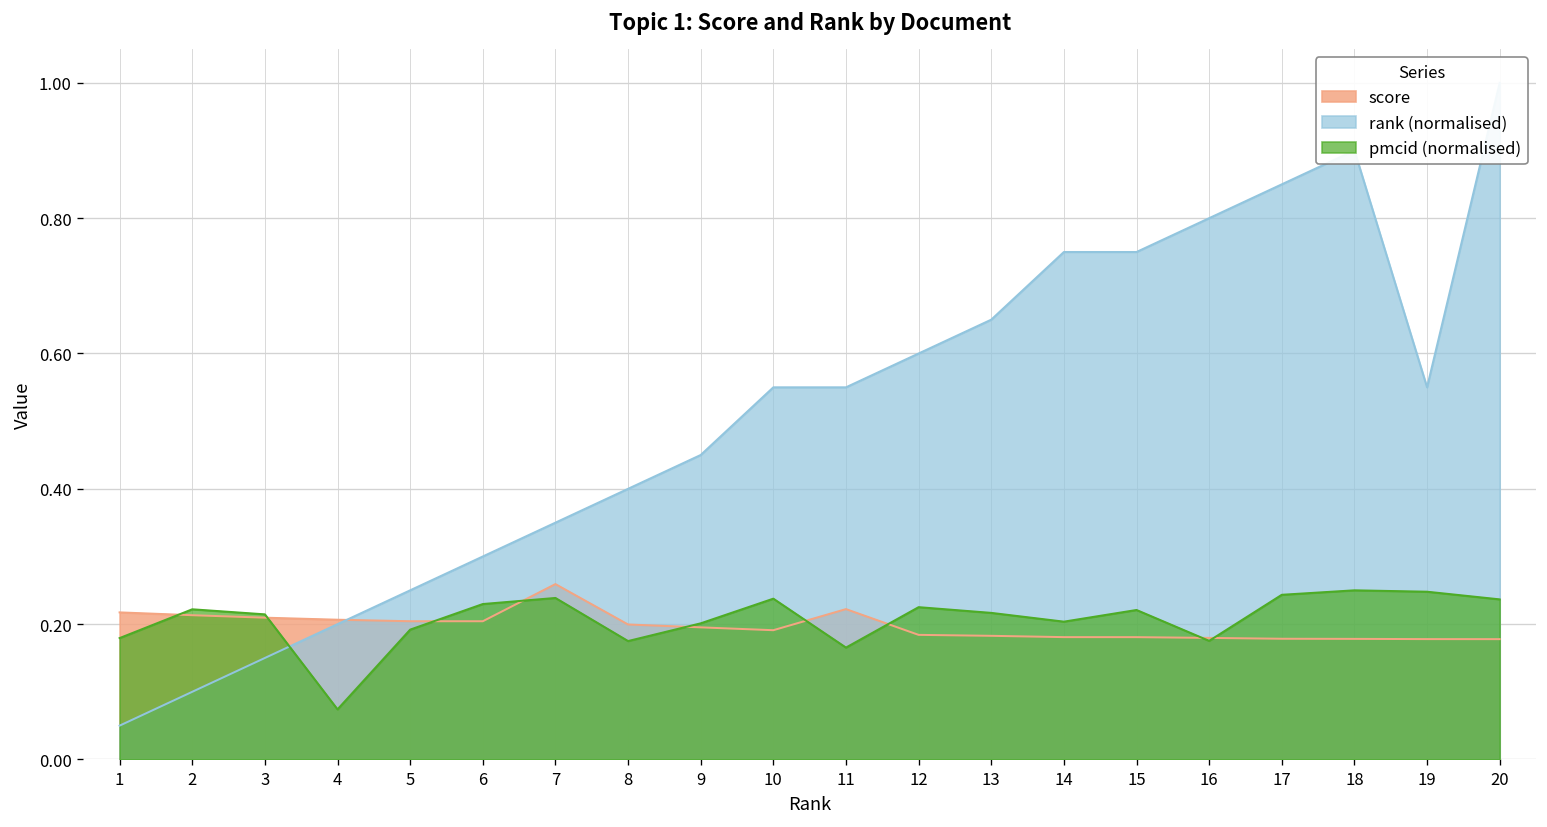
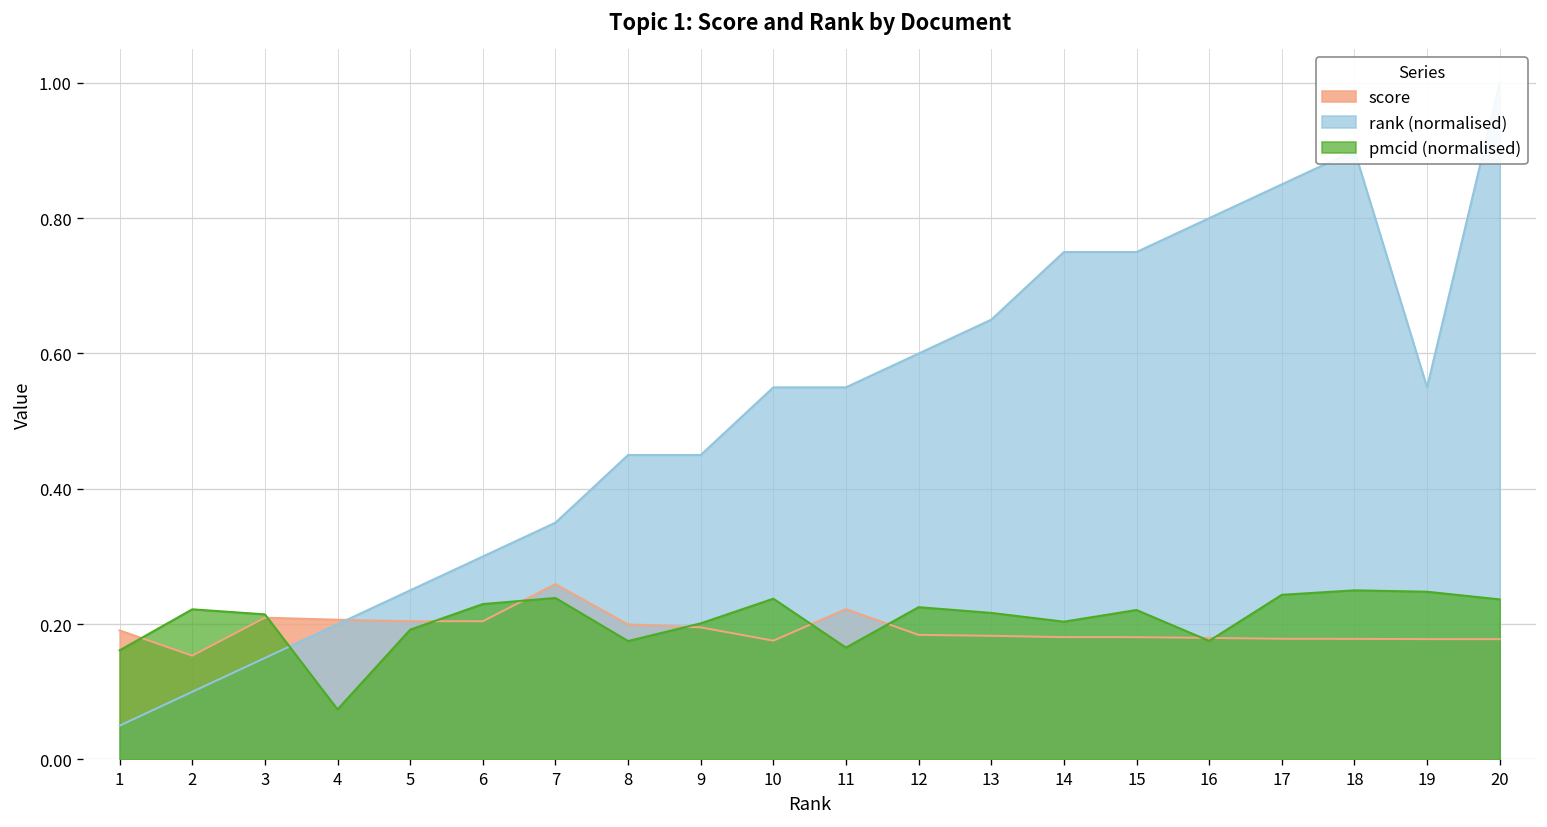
score, 1: 0.22 -> 0.19
pmcid (normalised), 1: 0.18 -> 0.16
score, 2: 0.21 -> 0.15
rank (normalised), 8: 0.40 -> 0.45
score, 10: 0.19 -> 0.18
